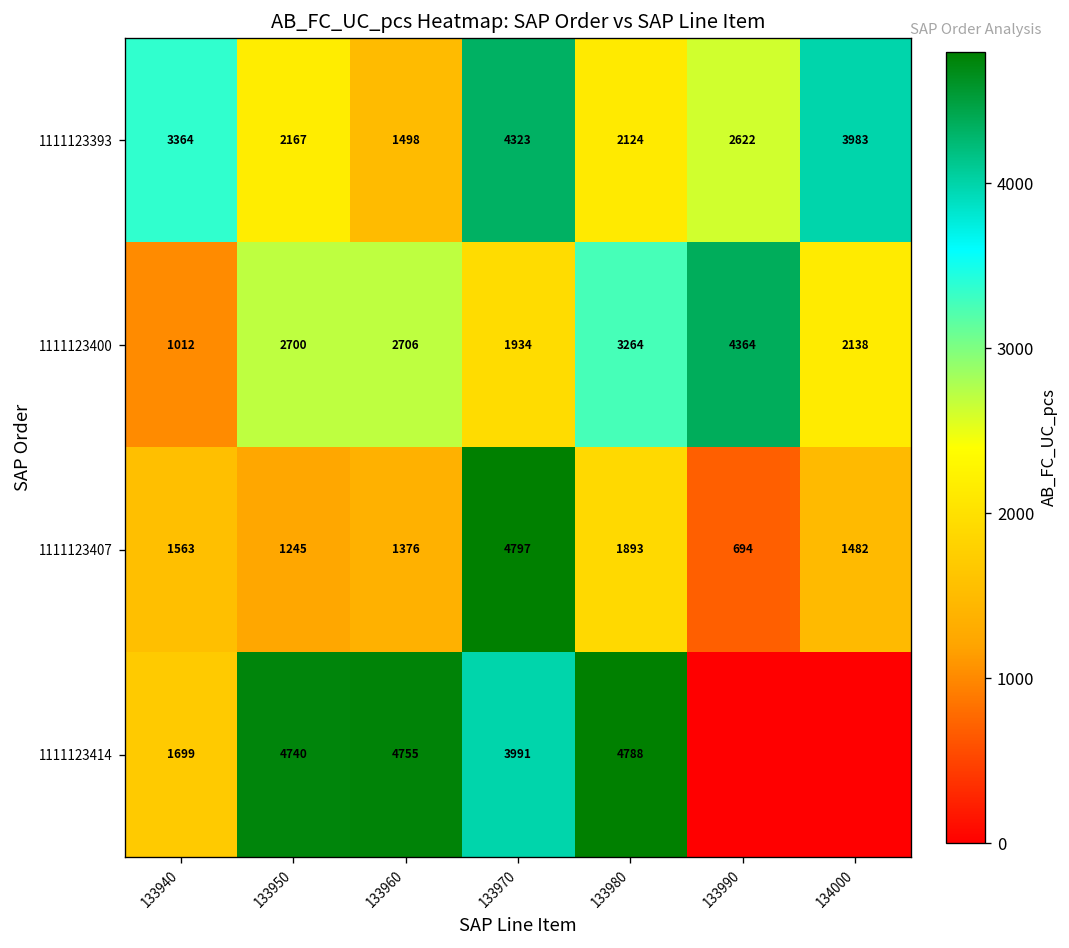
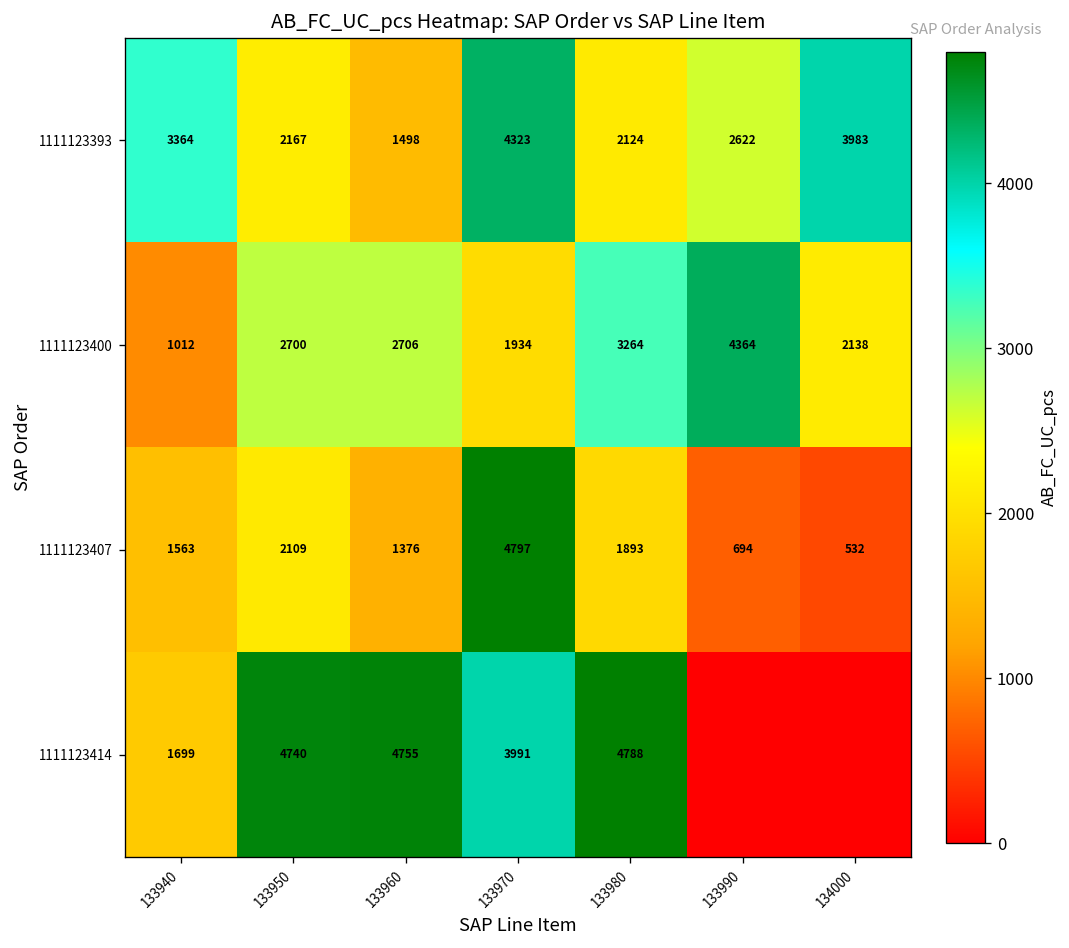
1111123407, 133950: 1245 -> 2109
1111123407, 134000: 1482 -> 532
